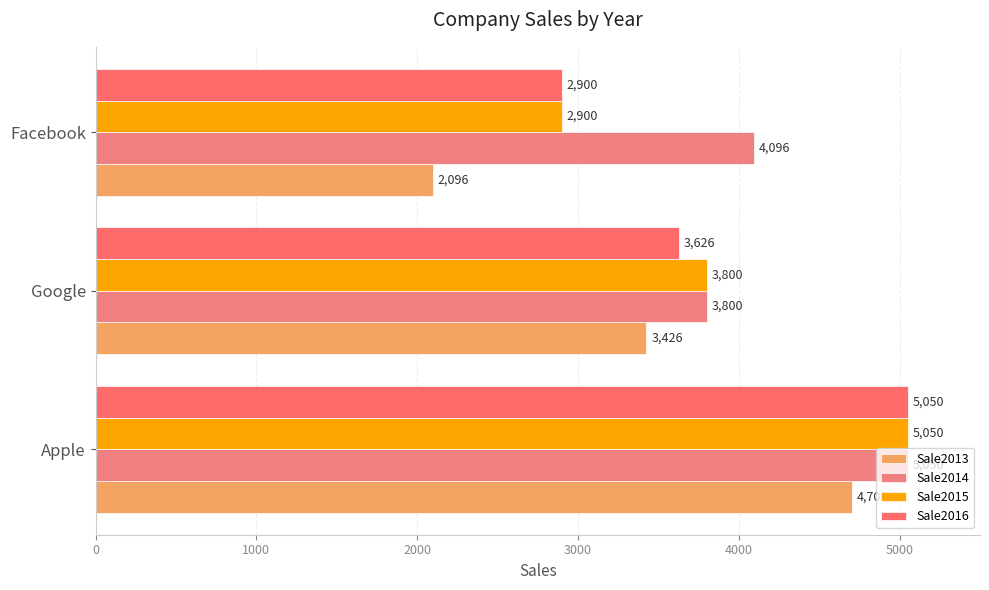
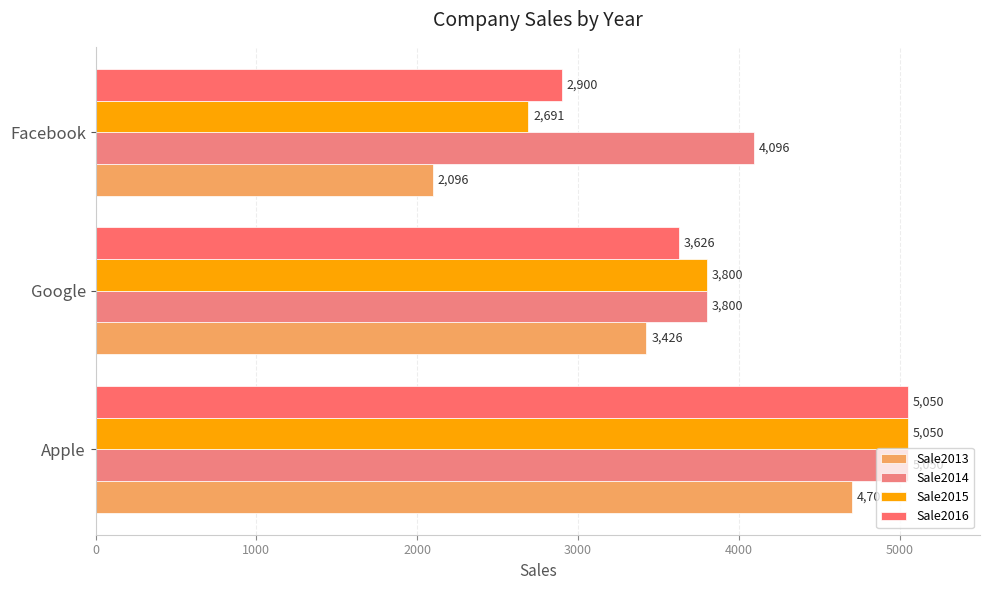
Sale2015, Facebook: 2,900 -> 2,691
